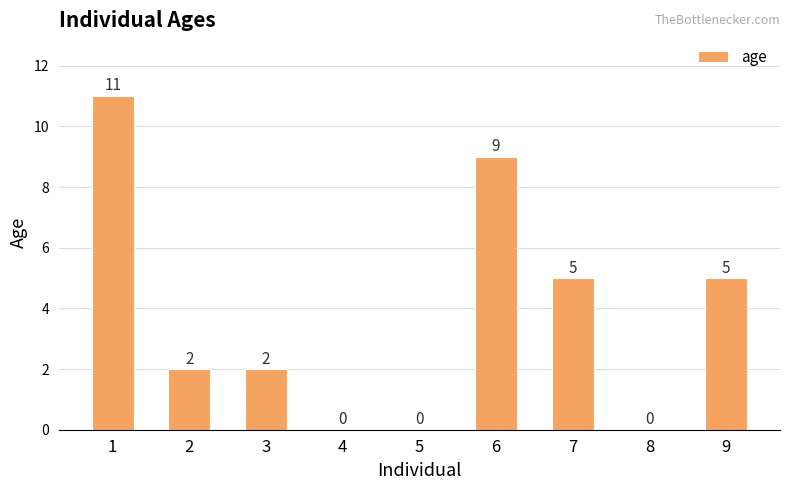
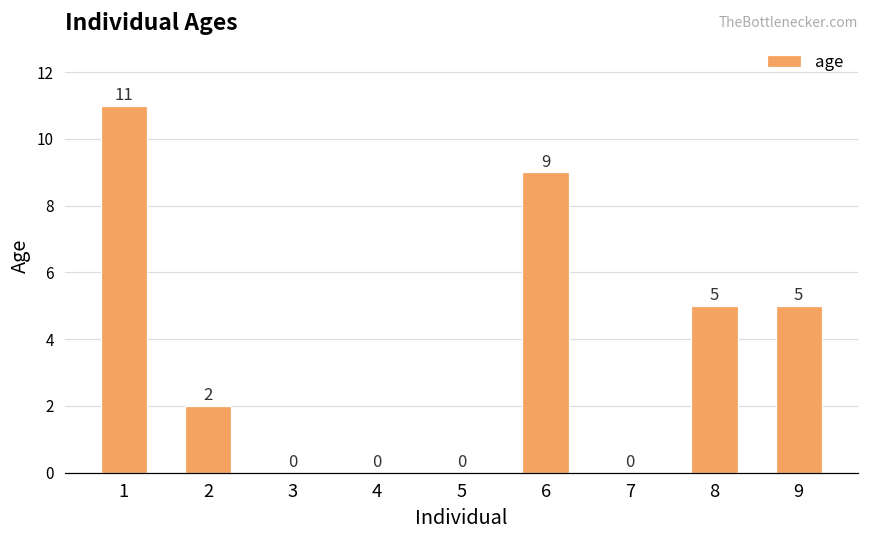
3: 2 -> 0
7: 5 -> 0
8: 0 -> 5
